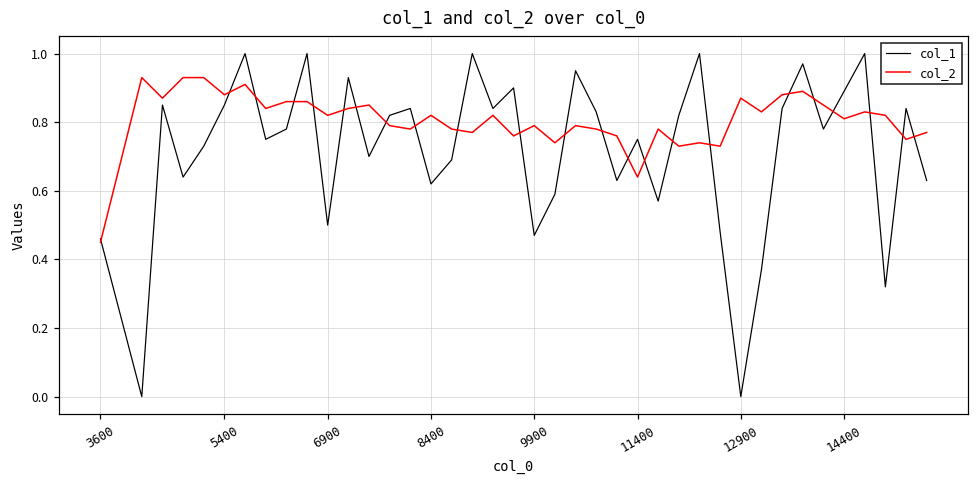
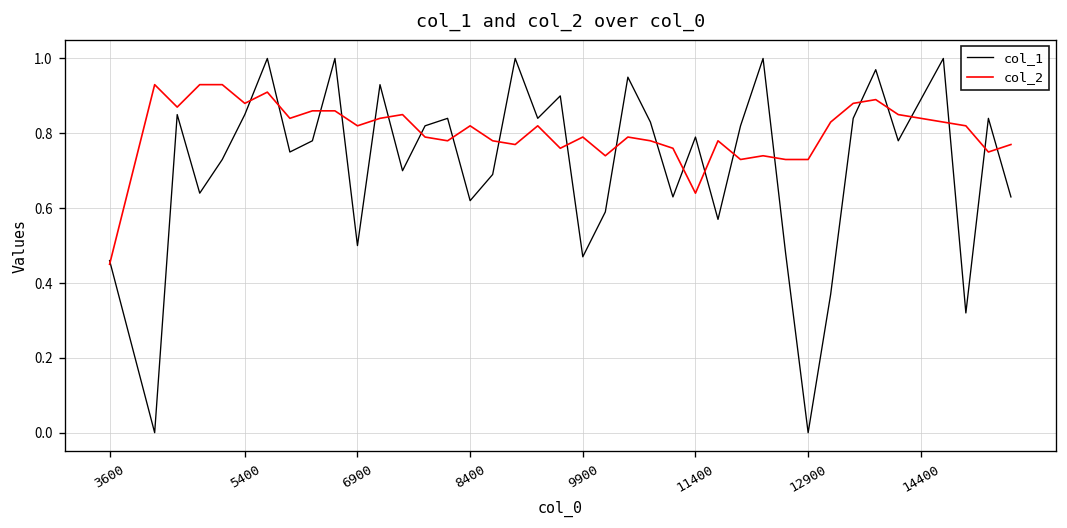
col_1, 11400: 0.75 -> 0.79
col_2, 12900: 0.87 -> 0.73
col_2, 14400: 0.81 -> 0.84
